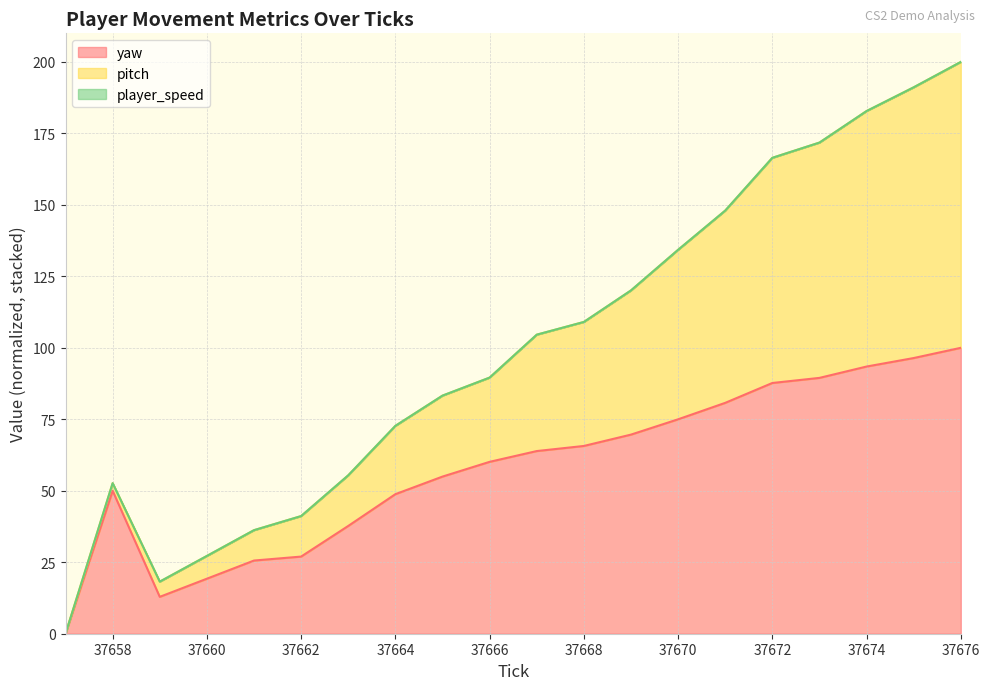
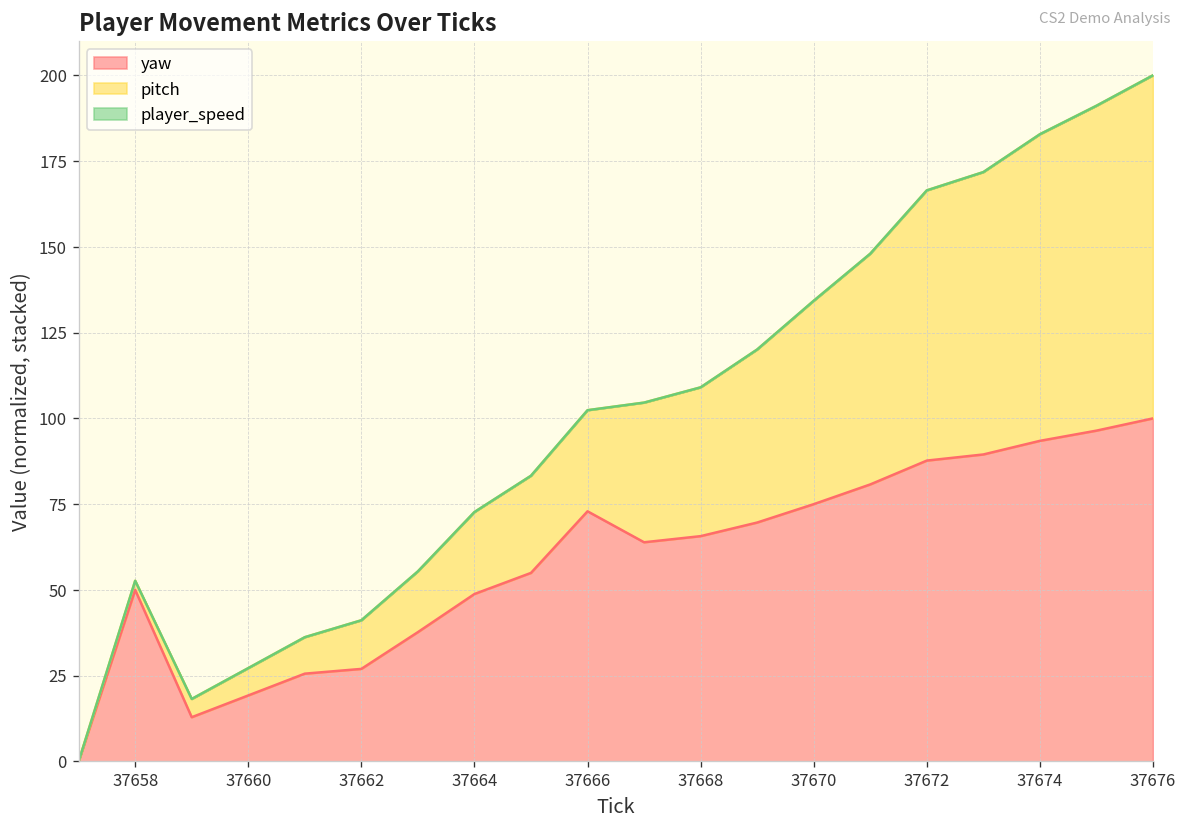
yaw, 37666: 60 -> 73
